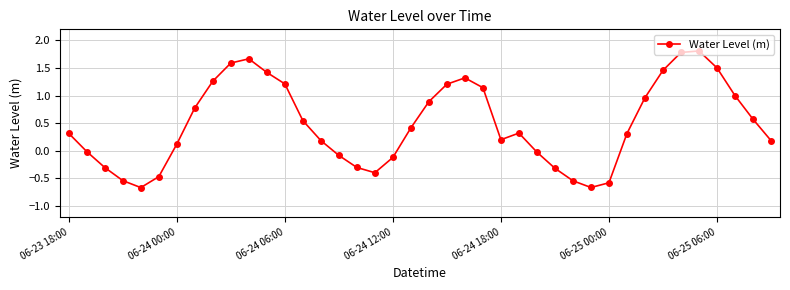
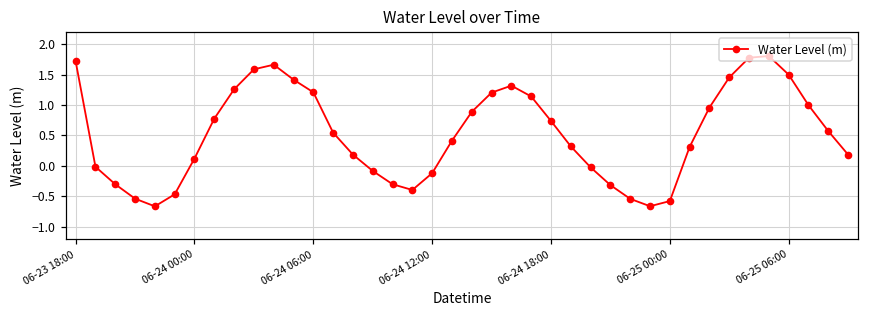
06-23 18:00: 0.3 -> 1.7
06-24 18:00: 0.2 -> 0.7
